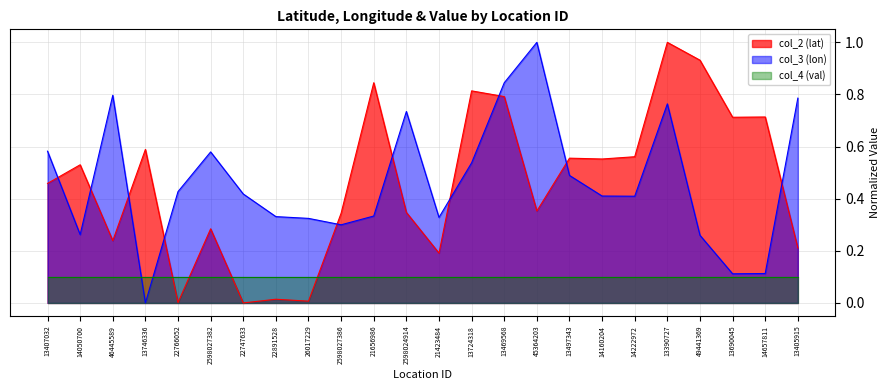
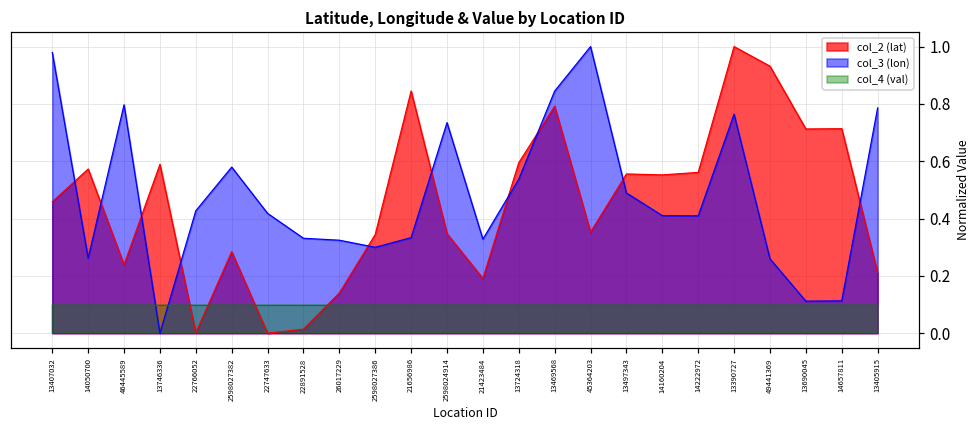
col_3 (lon), 13407032: 0.58 -> 0.98
col_2 (lat), 14050700: 0.53 -> 0.57
col_2 (lat), 26017229: 0.01 -> 0.14
col_2 (lat), 13724318: 0.81 -> 0.59
